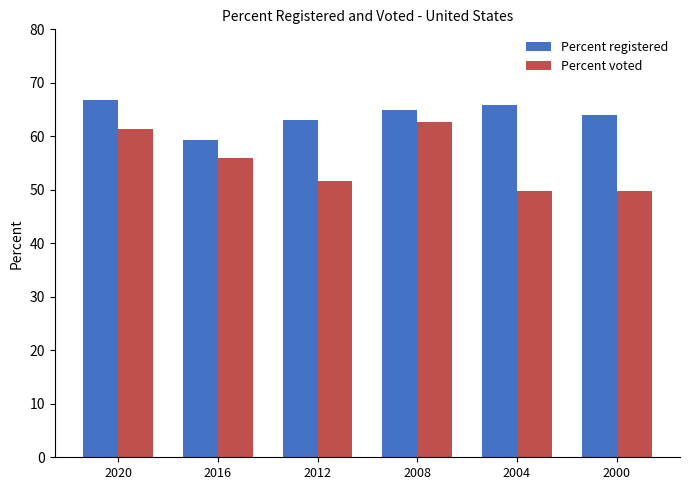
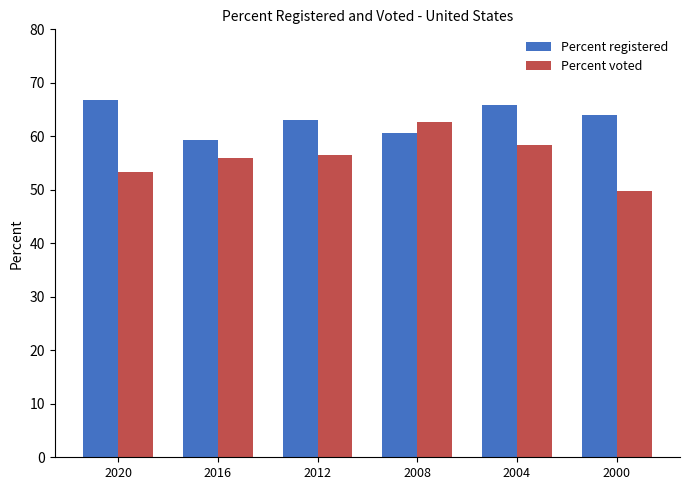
Percent voted, 2020: 61 -> 53
Percent voted, 2012: 52 -> 57
Percent registered, 2008: 65 -> 61
Percent voted, 2004: 50 -> 58
